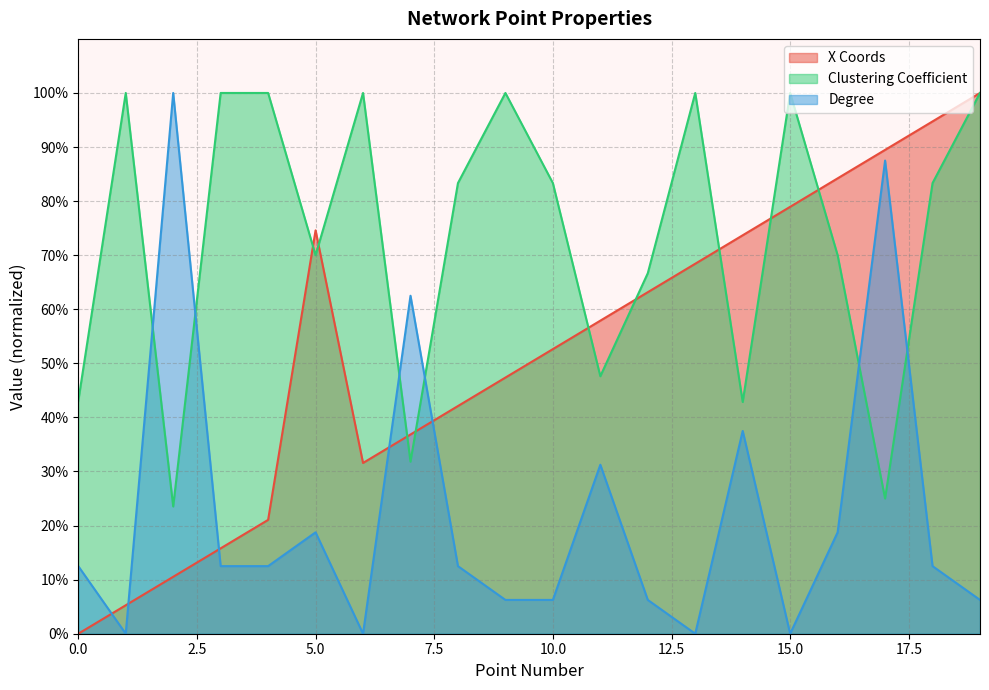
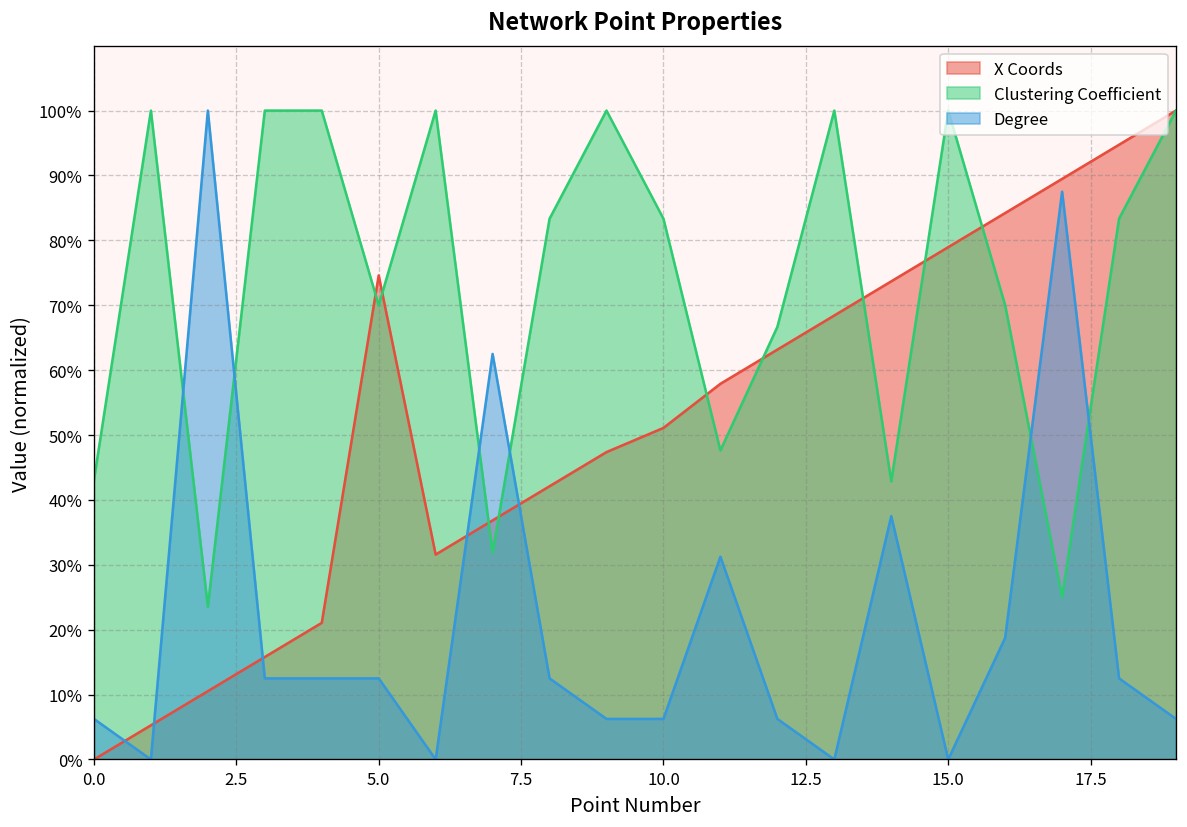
Degree, 0.0: 13% -> 6%
Degree, 5.0: 19% -> 13%
X Coords, 10.0: 53% -> 51%
